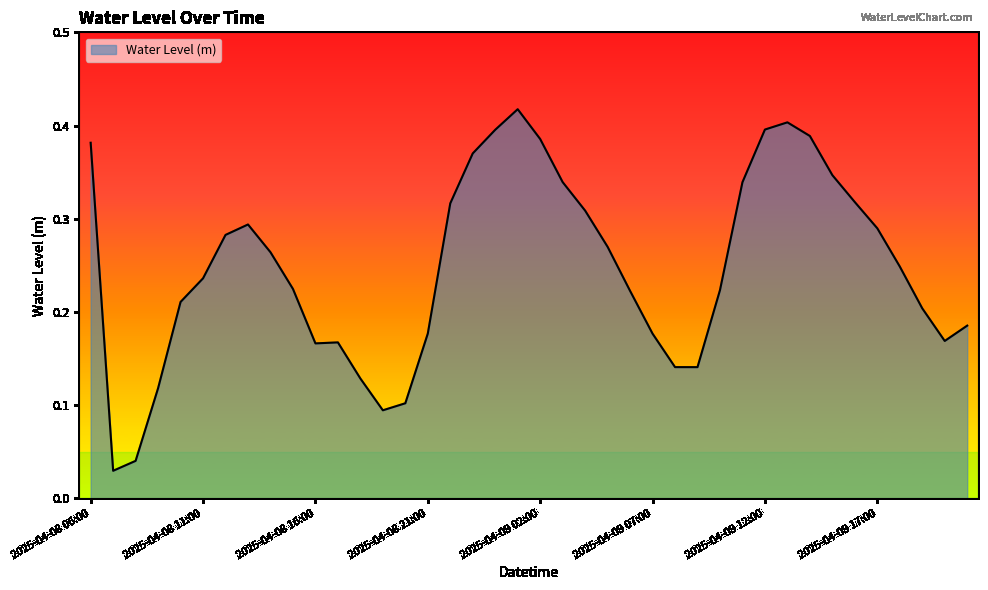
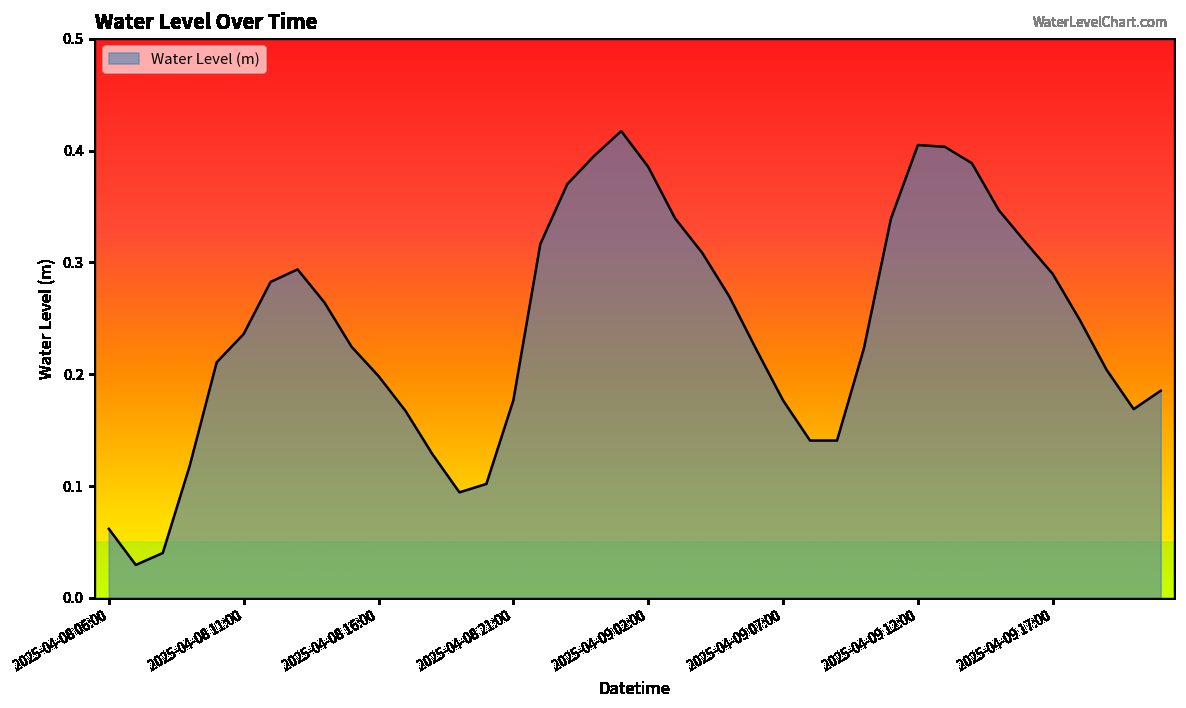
2025-04-08 06:00: 0.38 -> 0.06
2025-04-08 16:00: 0.17 -> 0.20
2025-04-09 12:00: 0.40 -> 0.41
